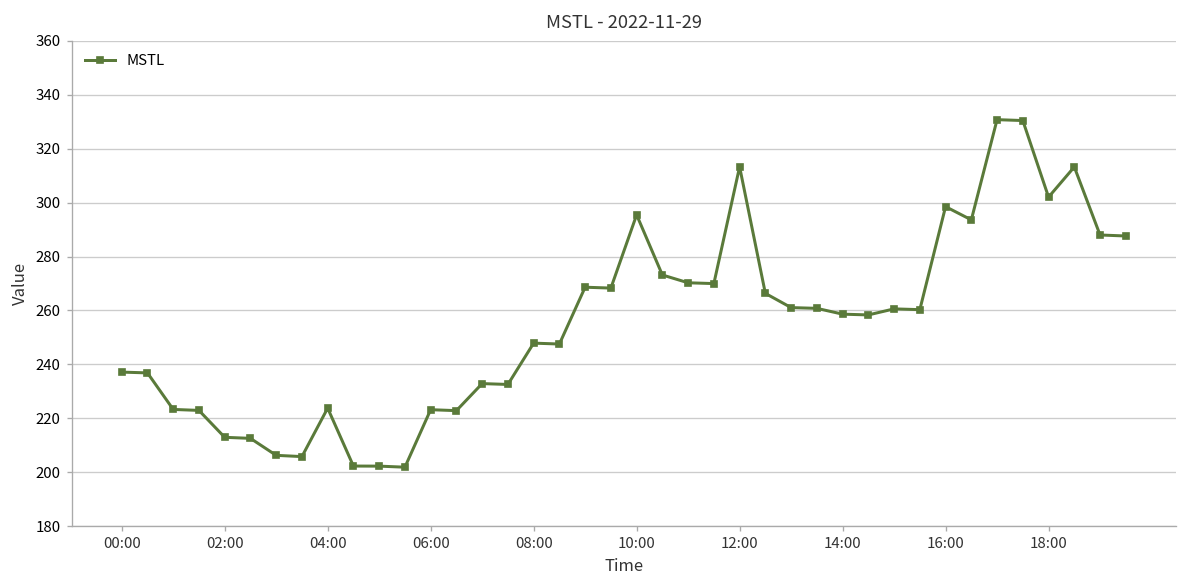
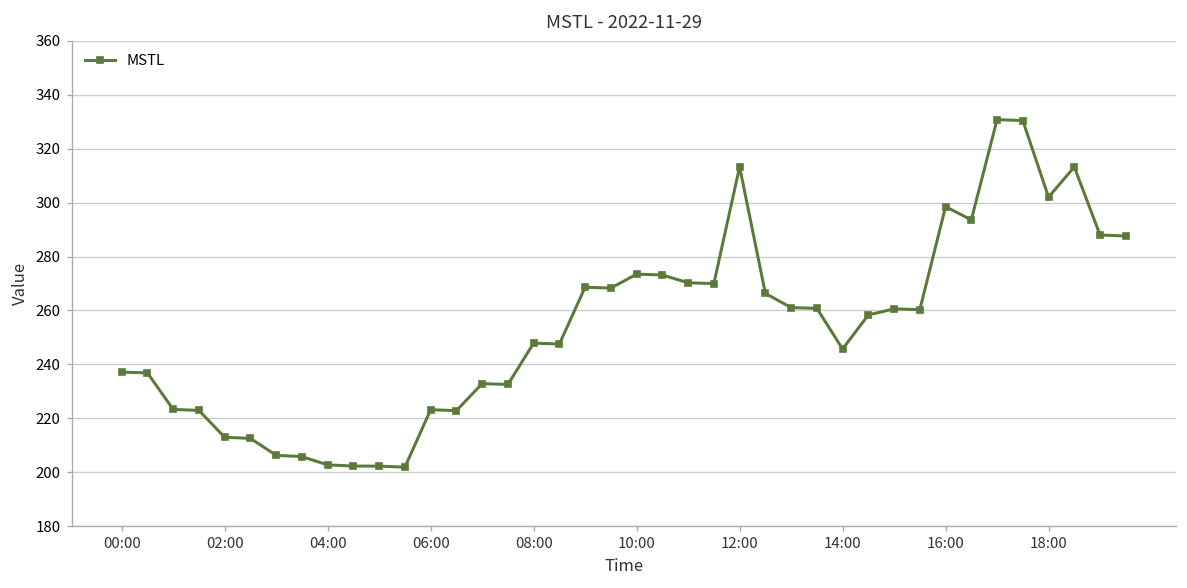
04:00: 224 -> 203
10:00: 295 -> 273
14:00: 259 -> 246
